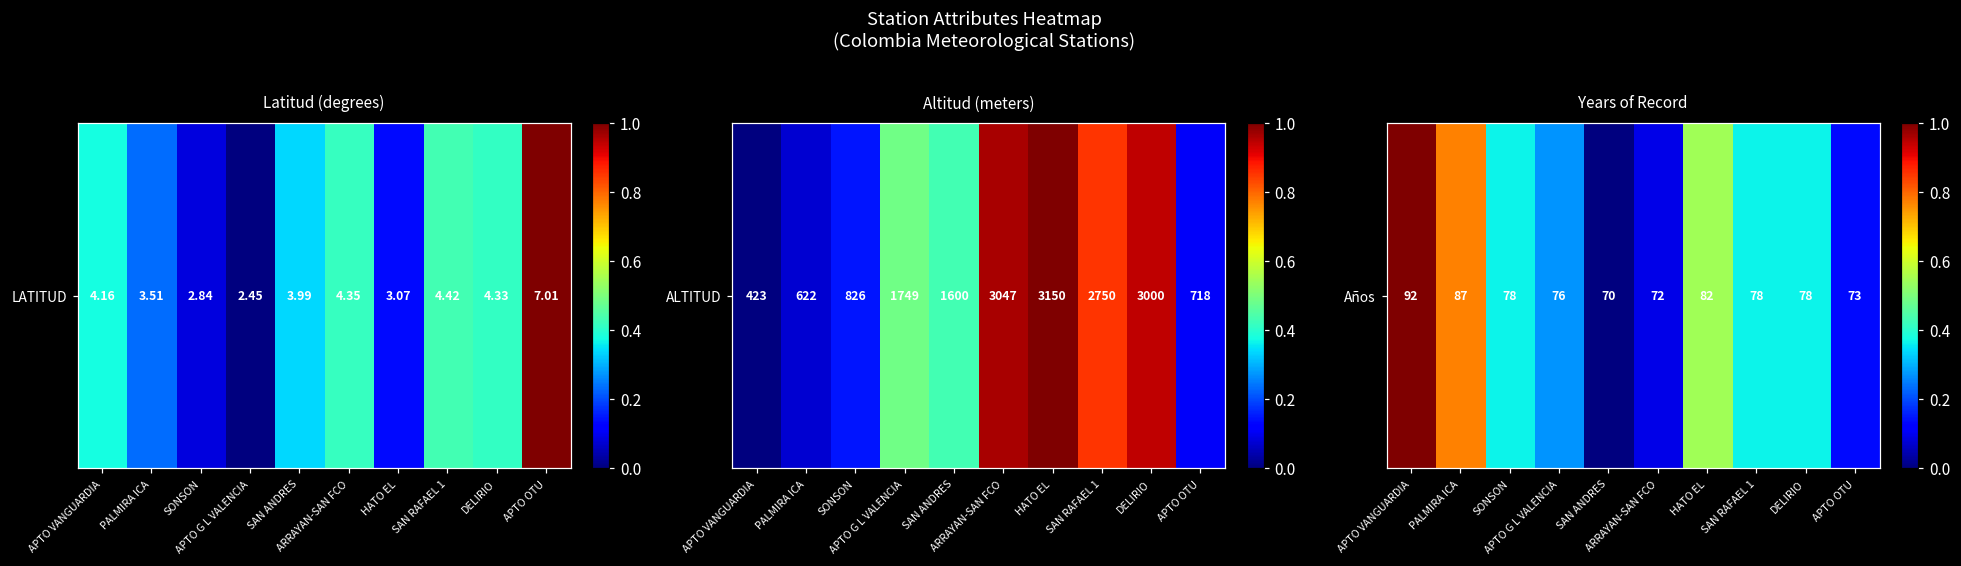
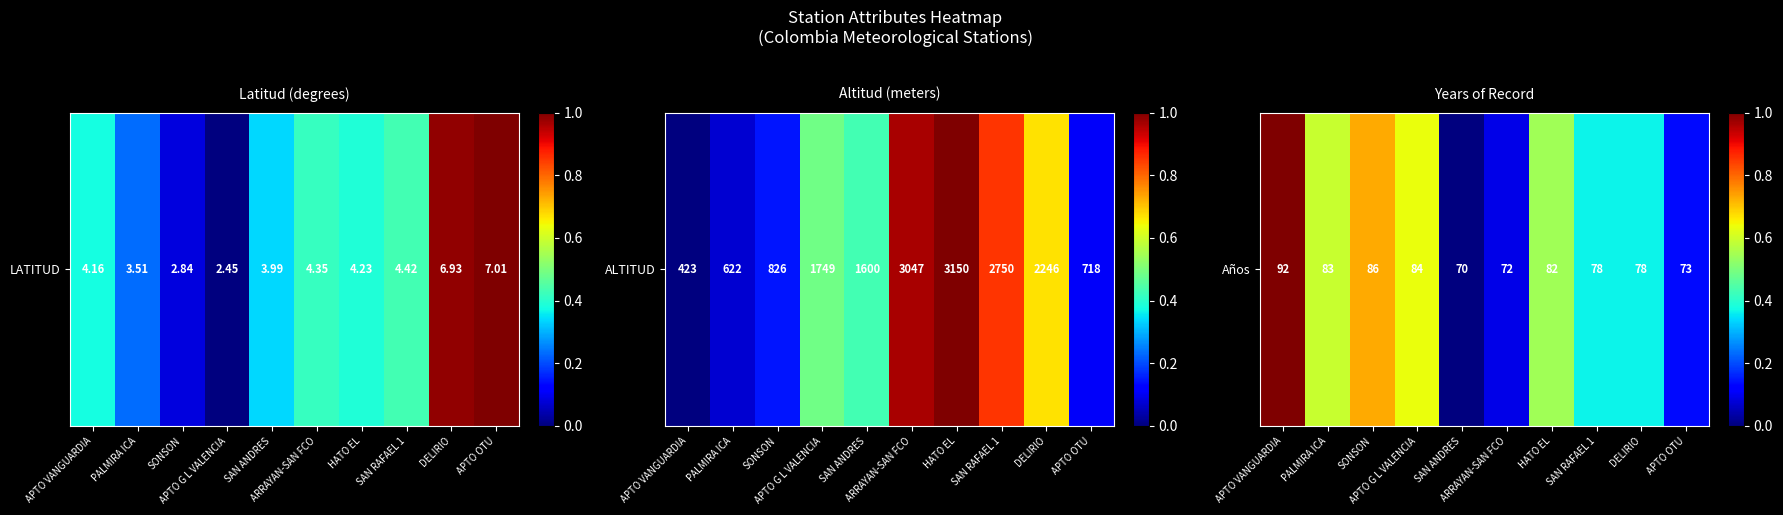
Latitud (degrees), LATITUD, HATO EL: 3.07 -> 4.23
Latitud (degrees), LATITUD, DELIRIO: 4.33 -> 6.93
Altitud (meters), ALTITUD, DELIRIO: 3000 -> 2246
Years of Record, Años, PALMIRA ICA: 87 -> 83
Years of Record, Años, SONSON: 78 -> 86
Years of Record, Años, APTO G L VALENCIA: 76 -> 84
